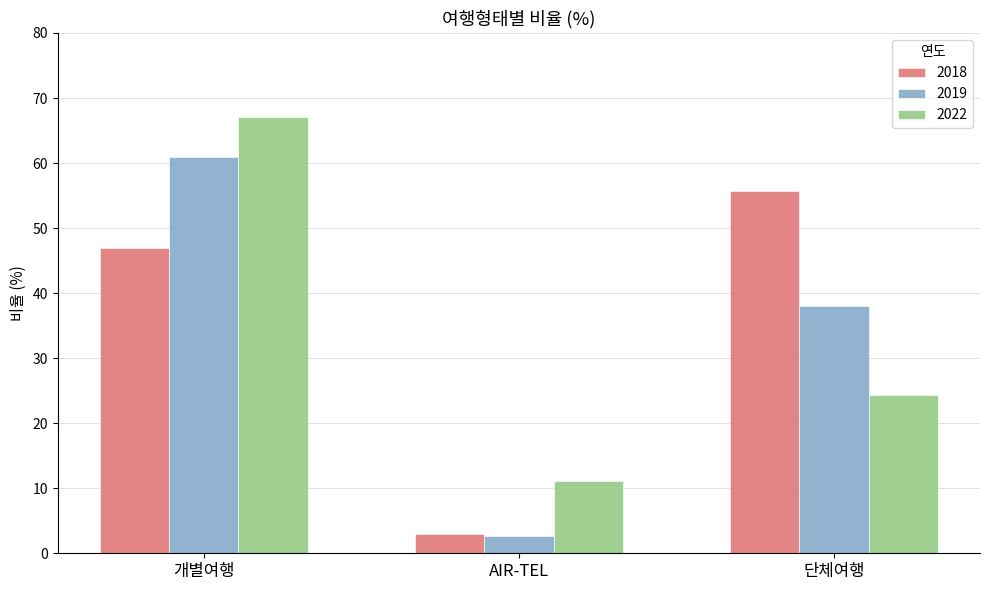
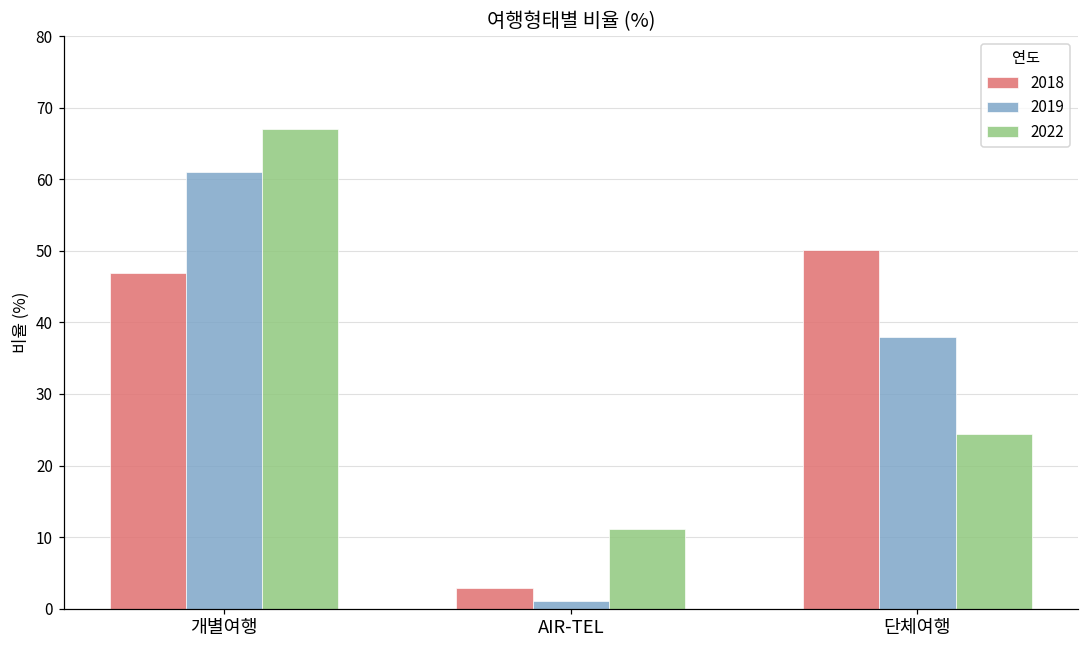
2019, AIR-TEL: 3 -> 1
2018, 단체여행: 56 -> 50
